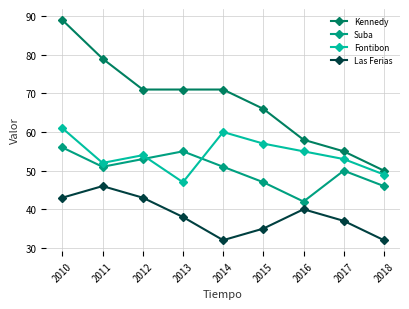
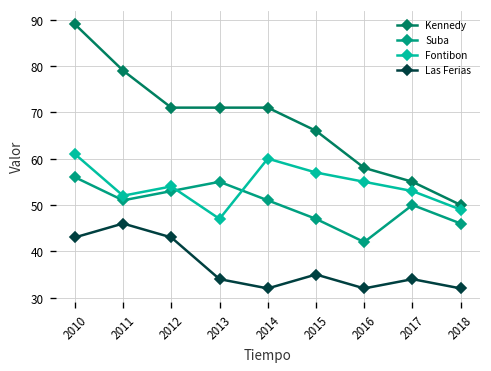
Las Ferias, 2013: 38 -> 34
Las Ferias, 2016: 40 -> 32
Las Ferias, 2017: 37 -> 34
